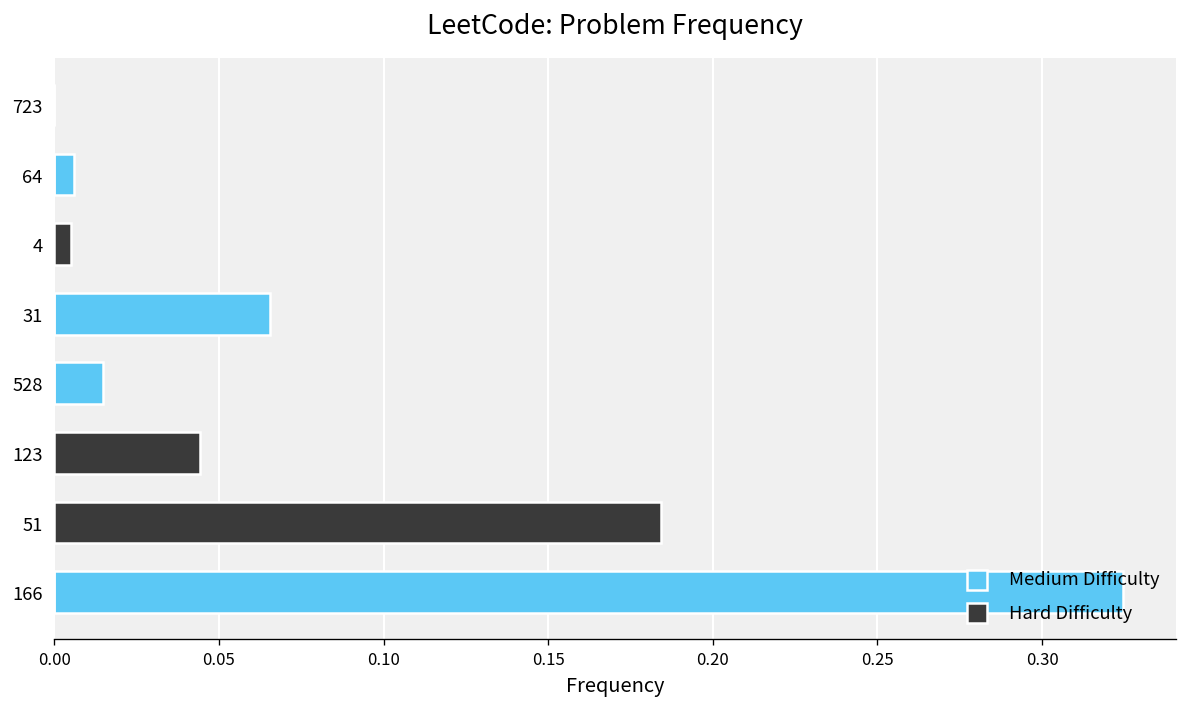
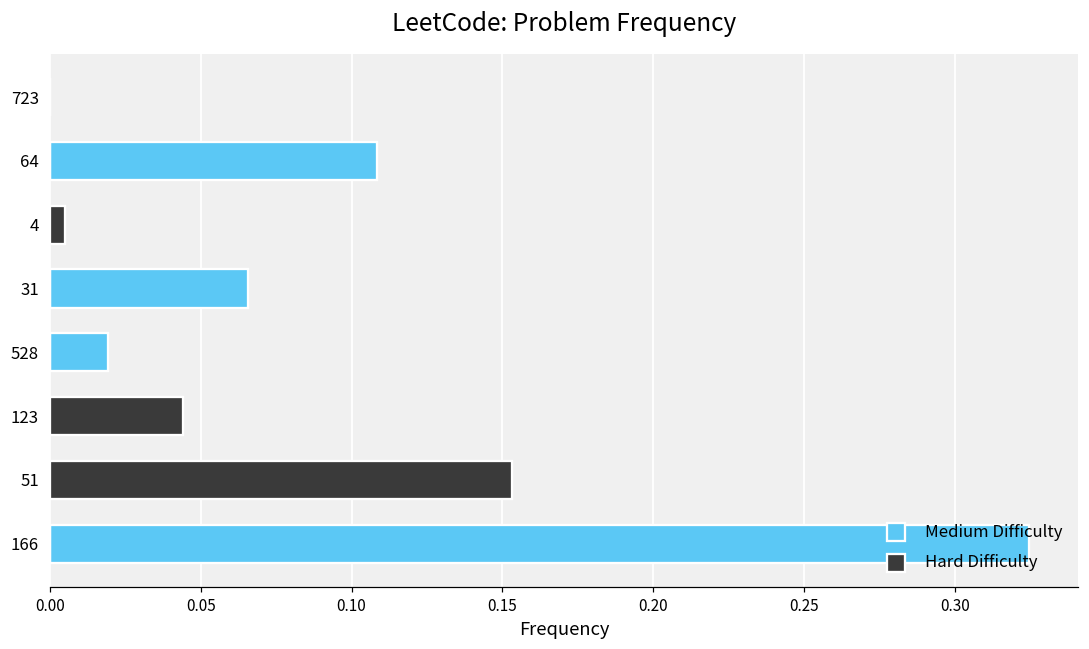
Medium Difficulty, 64: 0.006 -> 0.109
Medium Difficulty, 528: 0.015 -> 0.019
Hard Difficulty, 51: 0.184 -> 0.153
